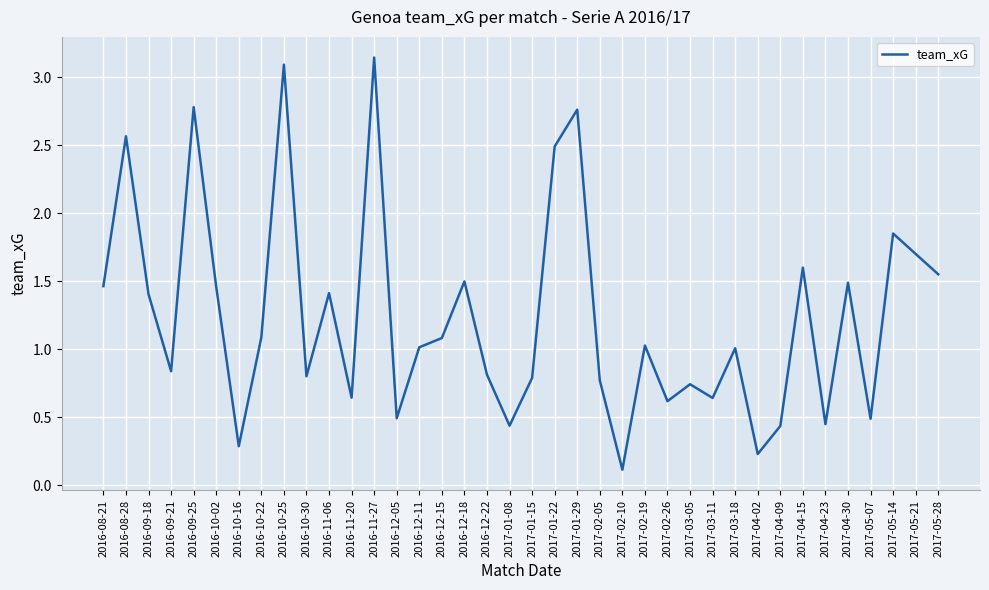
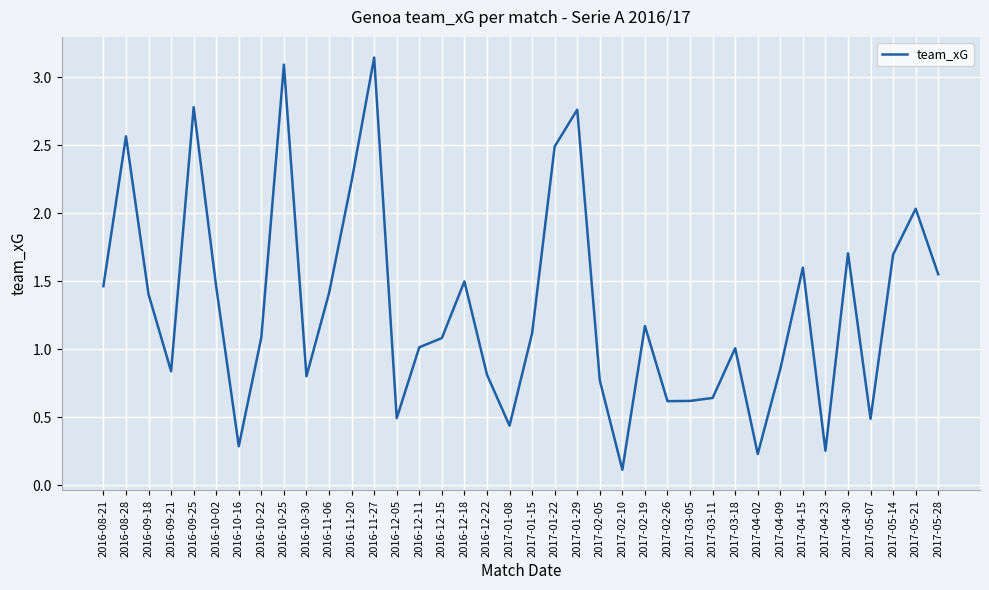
2016-11-20: 0.64 -> 2.24
2017-01-15: 0.79 -> 1.12
2017-02-19: 1.03 -> 1.17
2017-03-05: 0.74 -> 0.62
2017-04-09: 0.44 -> 0.86
2017-04-23: 0.45 -> 0.25
2017-04-30: 1.49 -> 1.71
2017-05-14: 1.85 -> 1.70
2017-05-21: 1.70 -> 2.03
